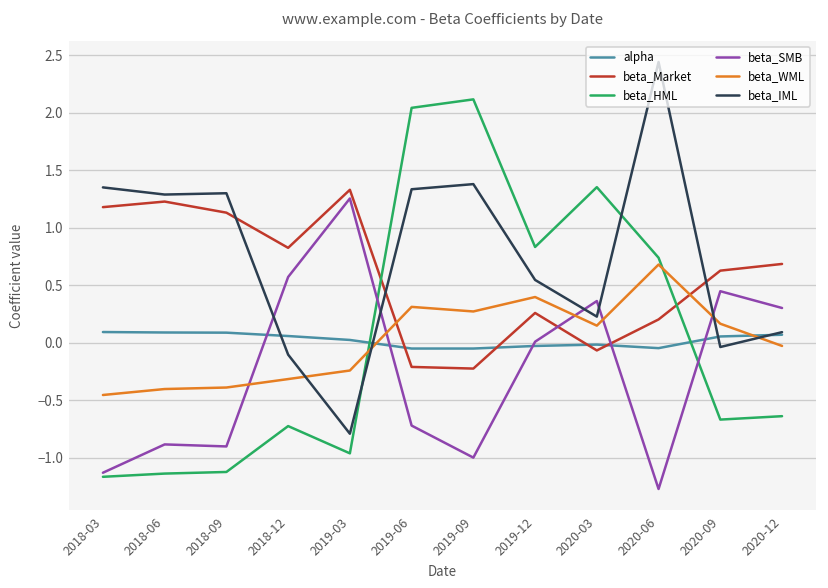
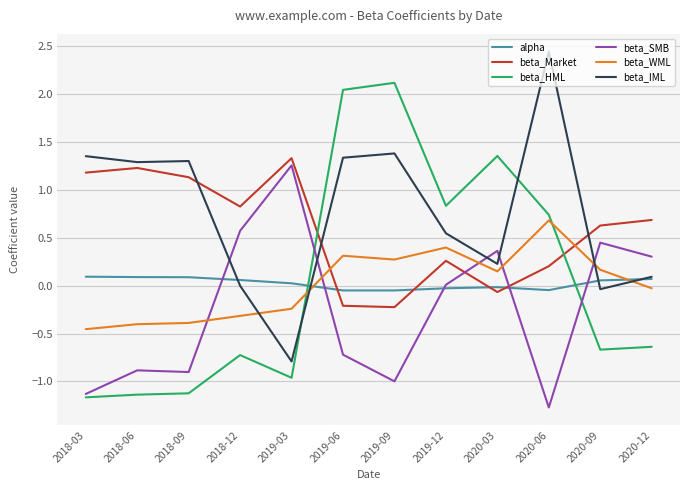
beta_IML, 2018-12: -0.1 -> 0.0
